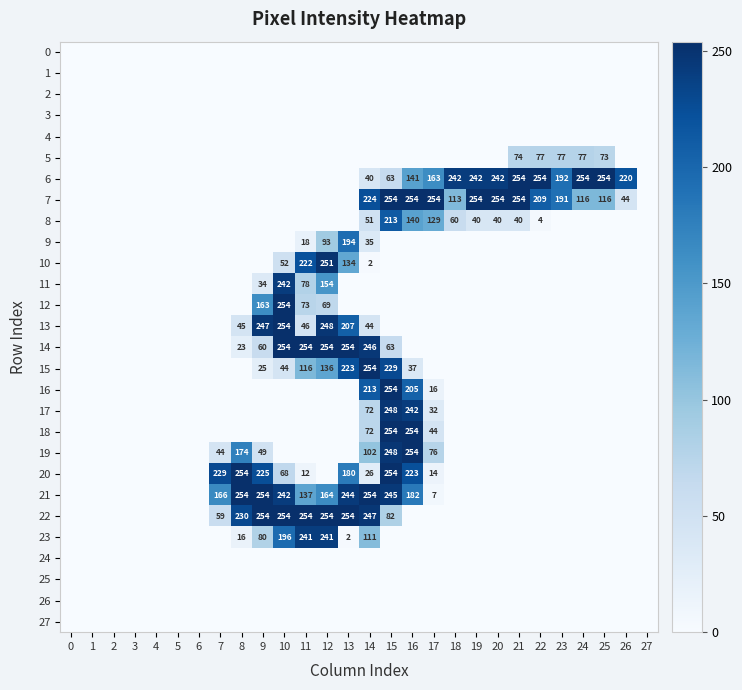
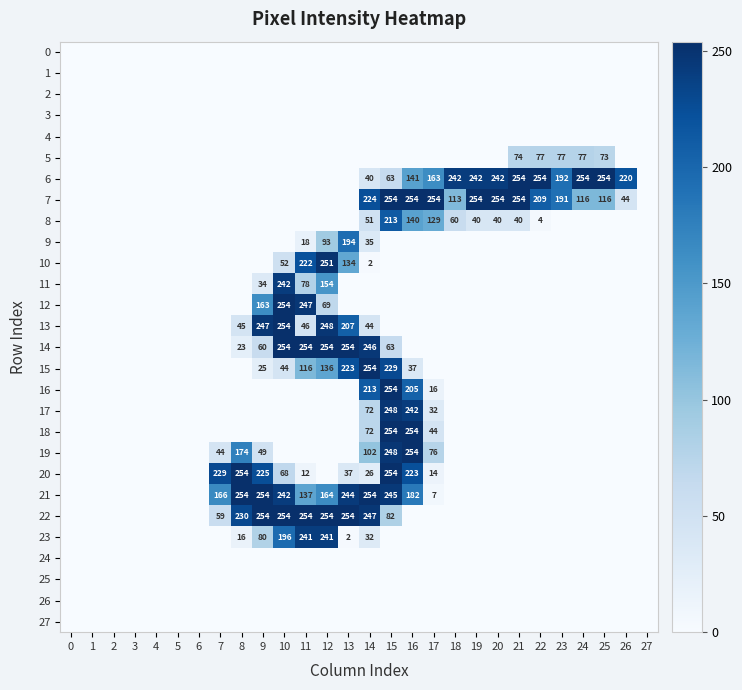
12, 11: 73 -> 247
20, 13: 180 -> 37
23, 14: 111 -> 32
